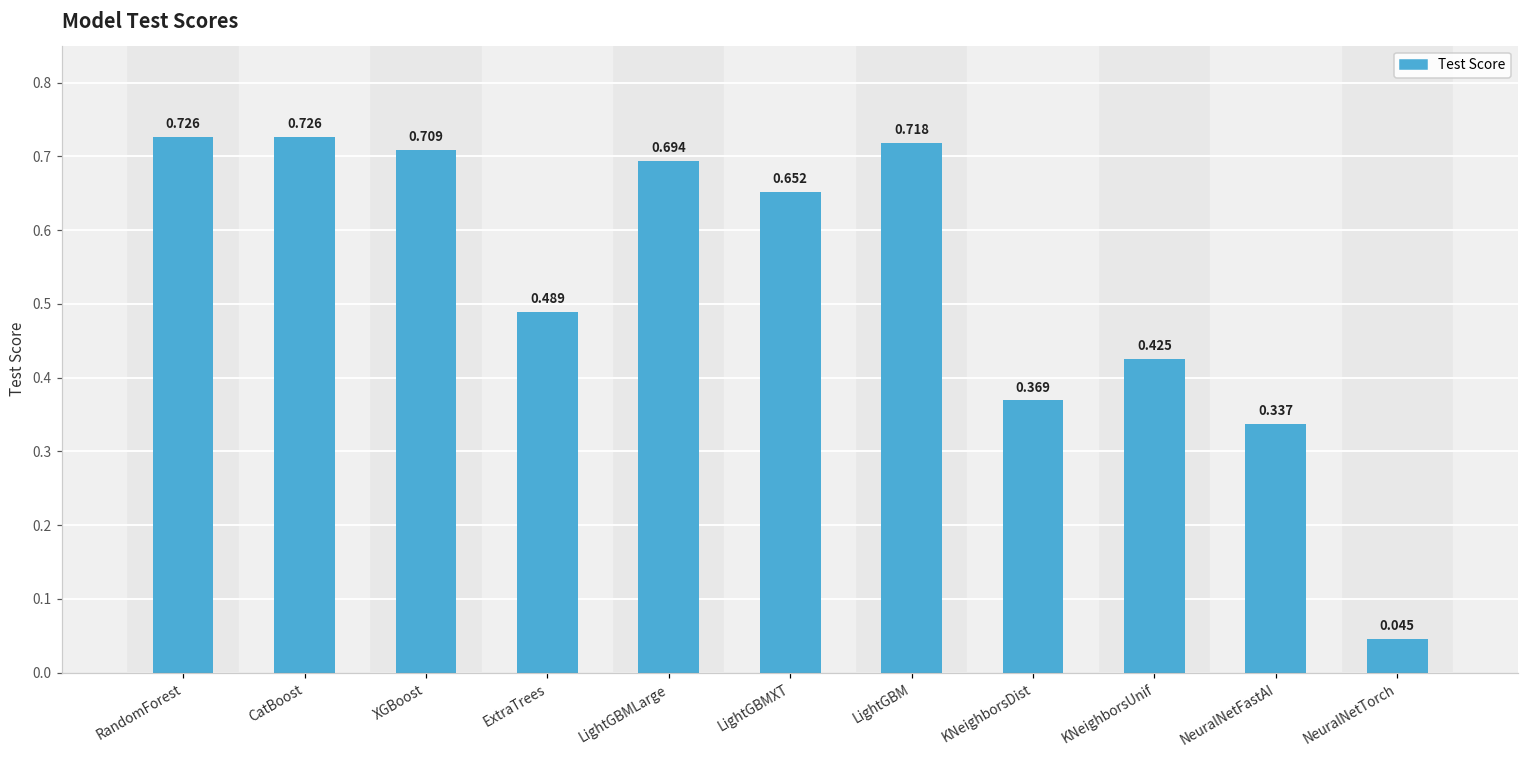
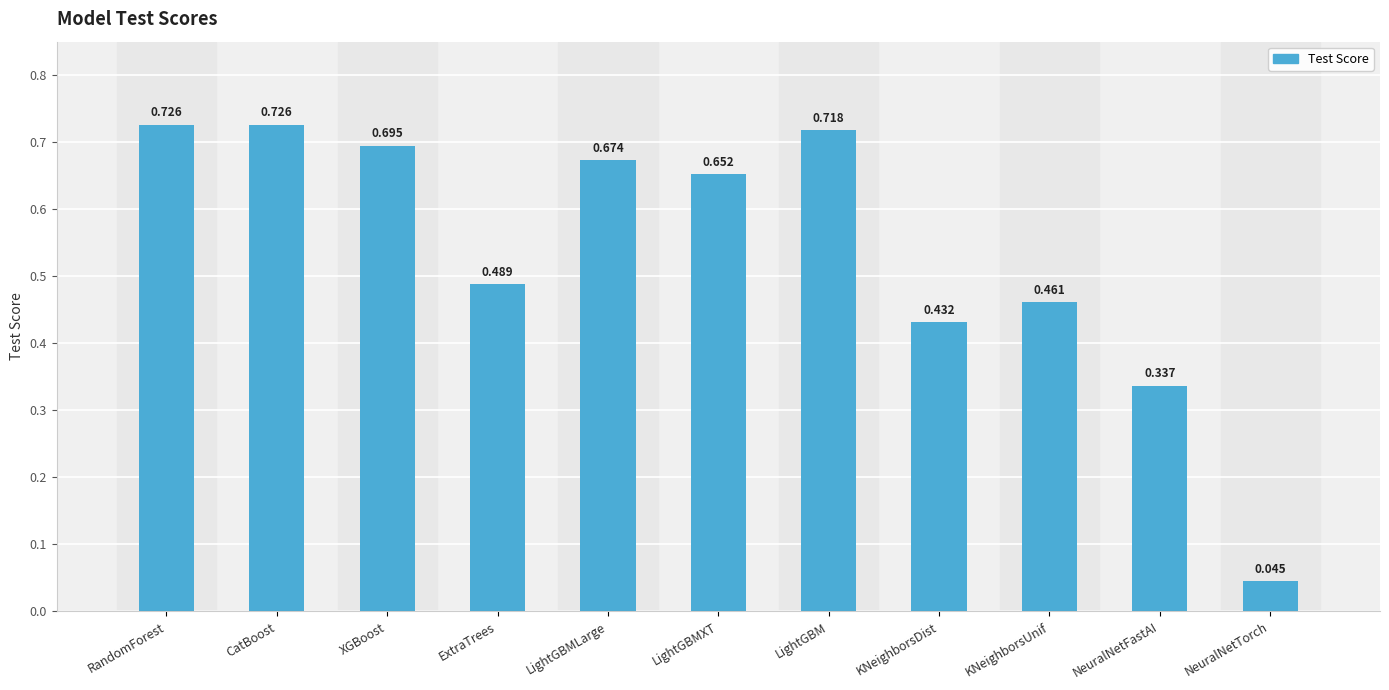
XGBoost: 0.709 -> 0.695
LightGBMLarge: 0.694 -> 0.674
KNeighborsDist: 0.369 -> 0.432
KNeighborsUnif: 0.425 -> 0.461
